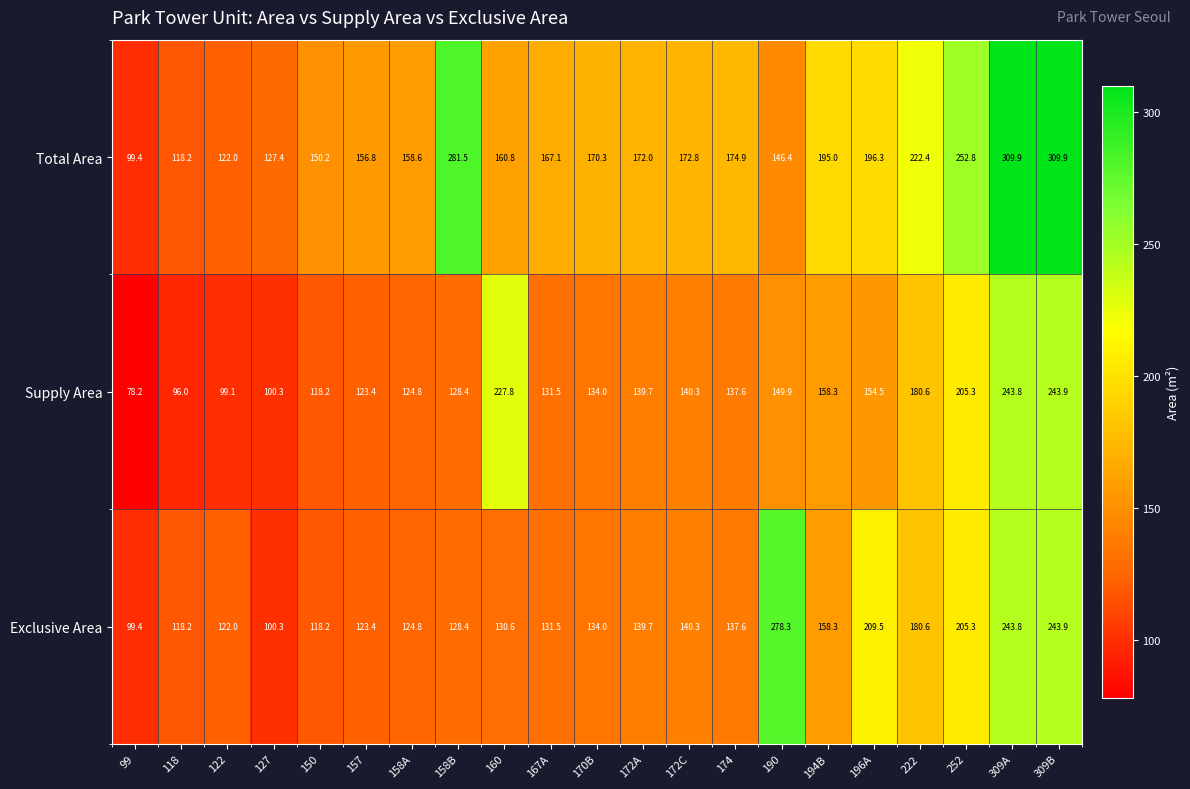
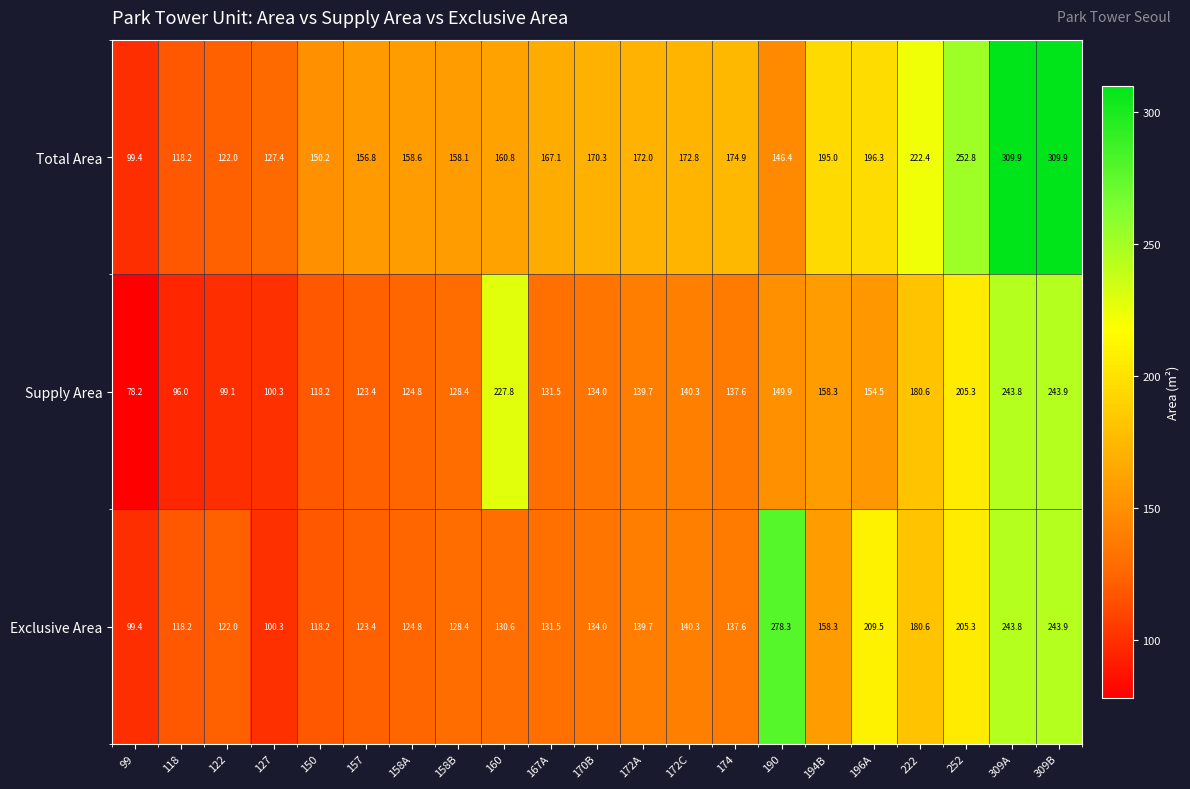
Total Area, 158B: 281.5 -> 158.1
